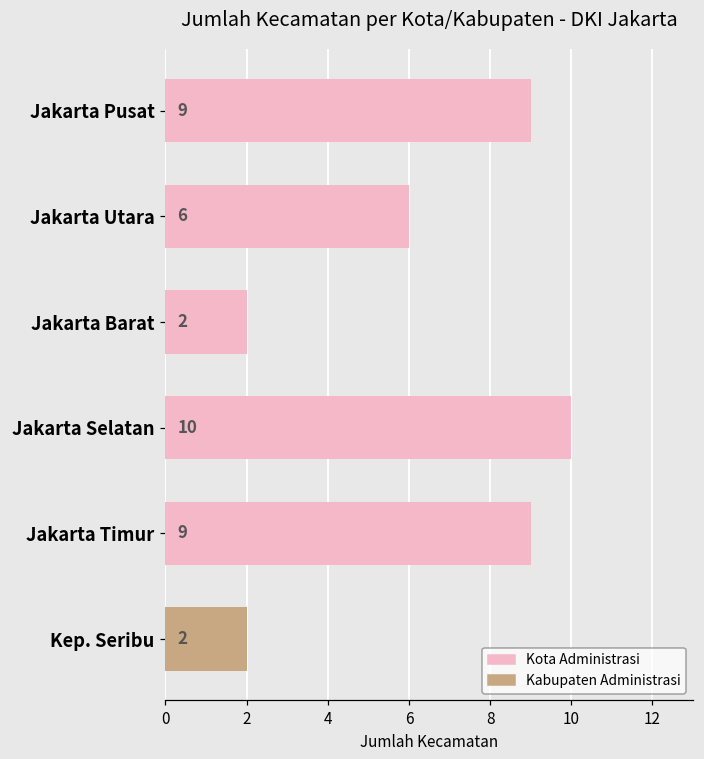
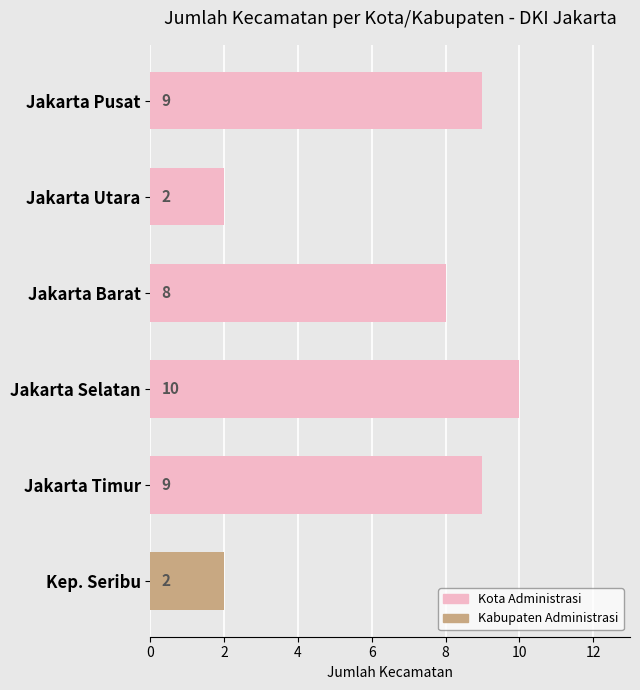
Jakarta Utara: 6 -> 2
Jakarta Barat: 2 -> 8
